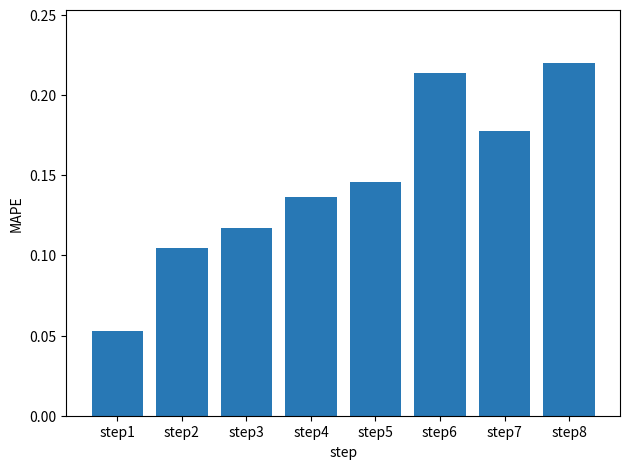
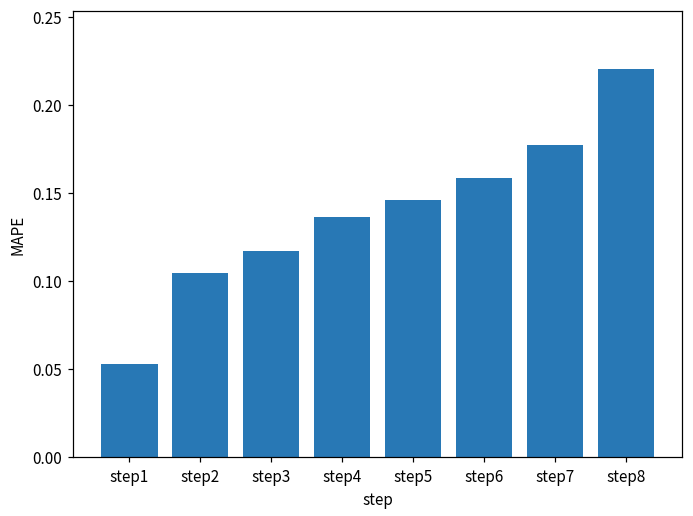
step6: 0.214 -> 0.159
